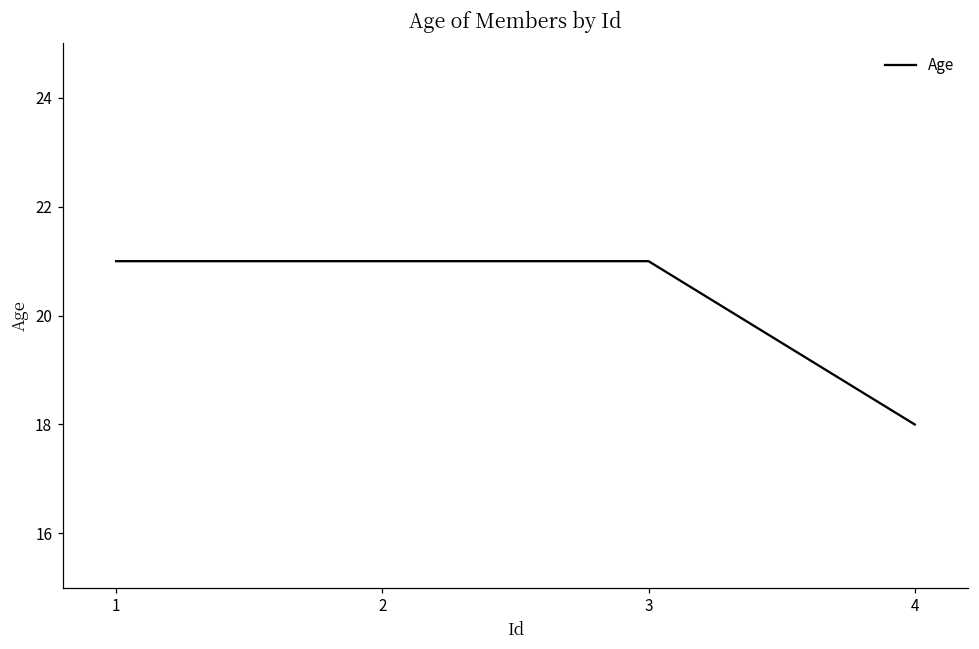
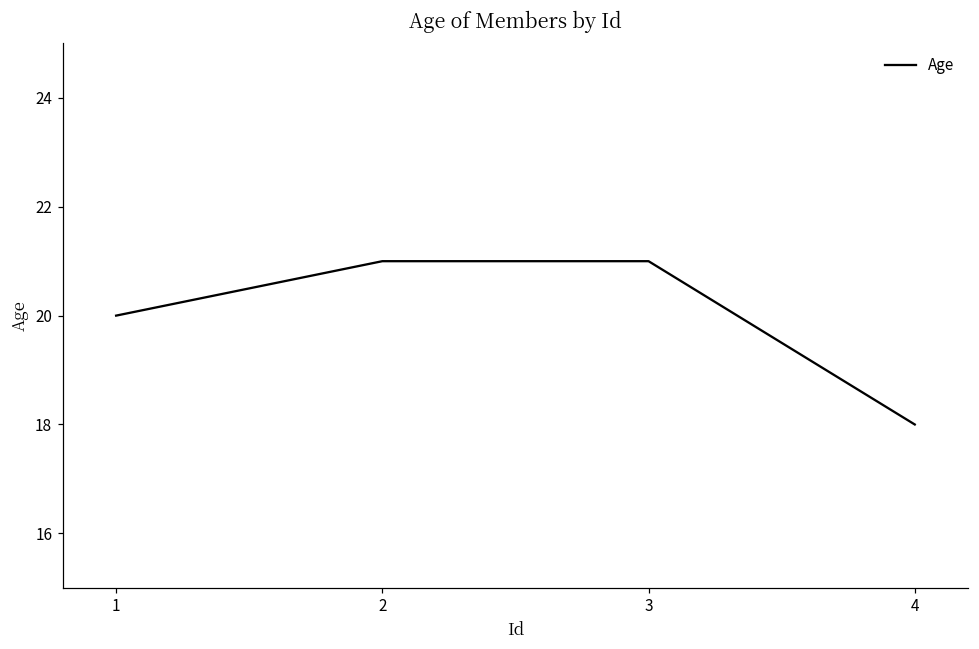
1: 21 -> 20
